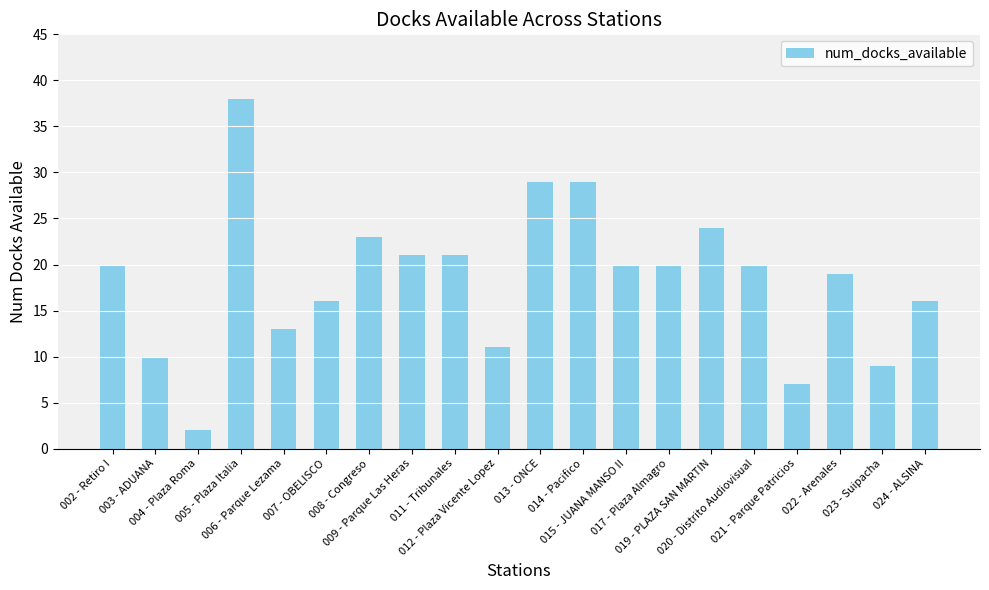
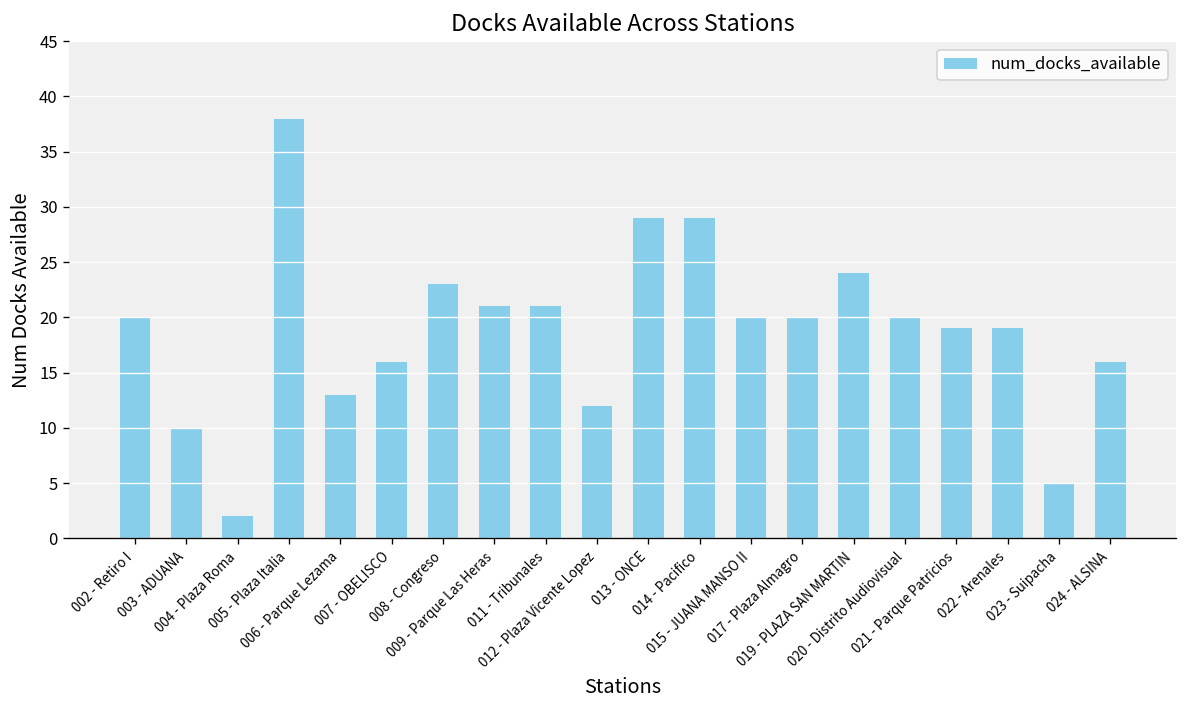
012 - Plaza Vicente Lopez: 11 -> 12
021 - Parque Patricios: 7 -> 19
023 - Suipacha: 9 -> 5
